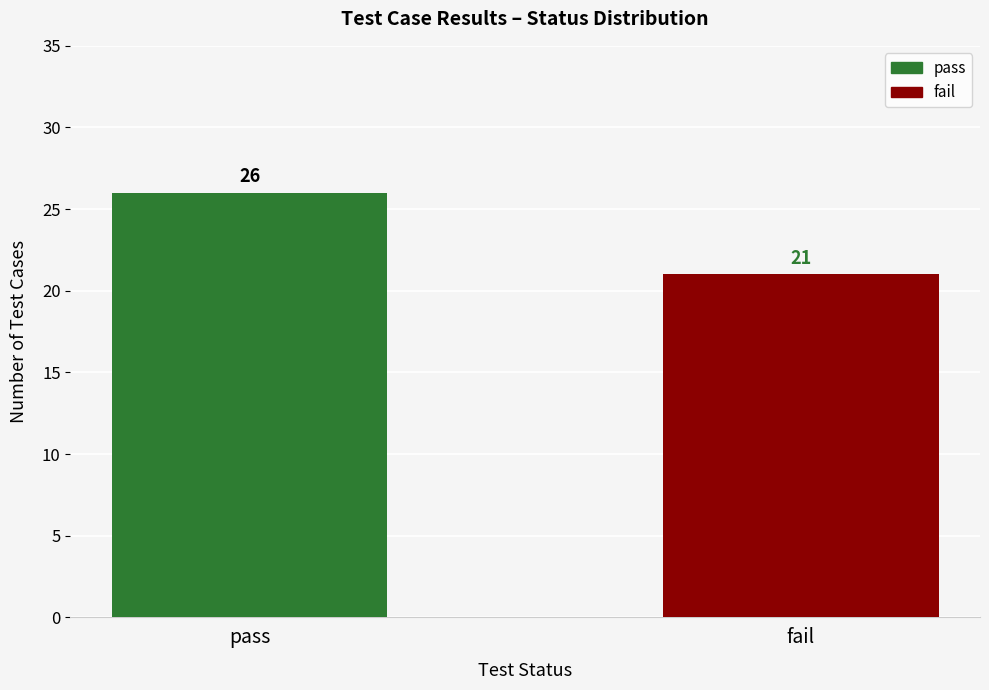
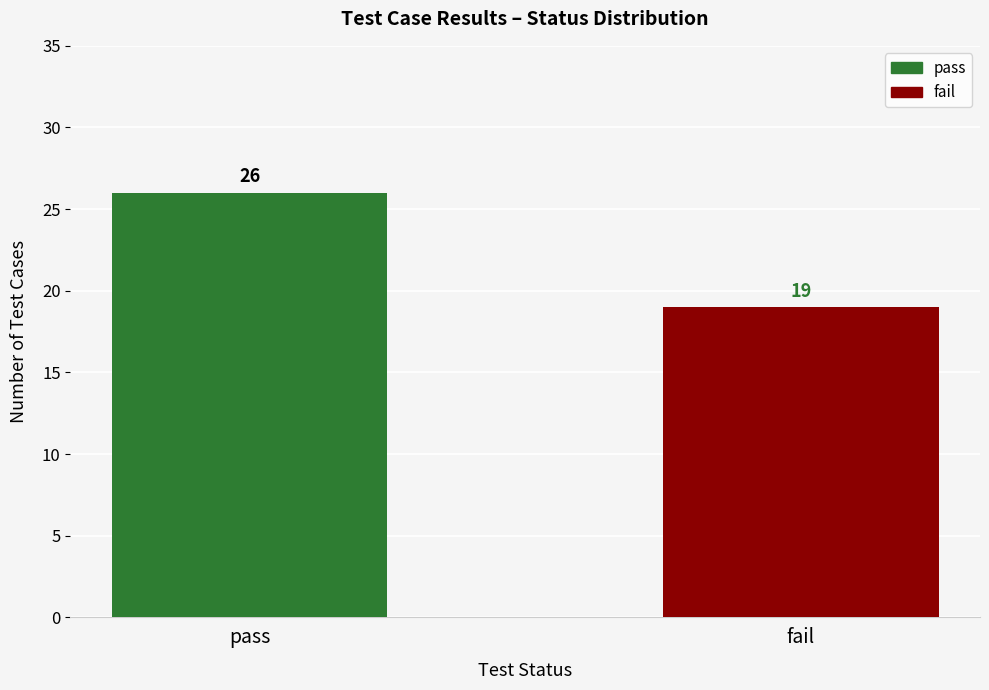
fail: 21 -> 19
